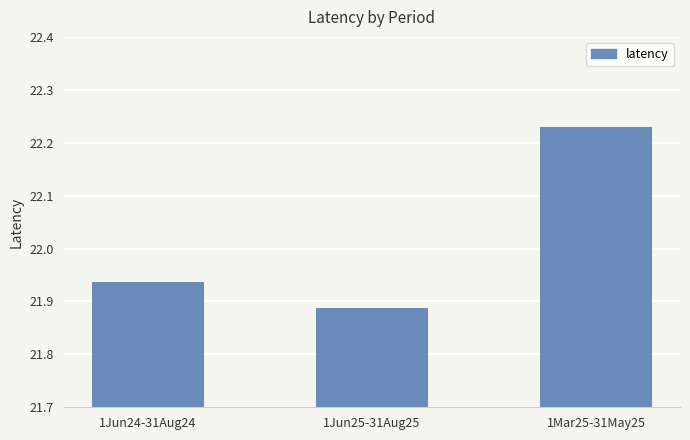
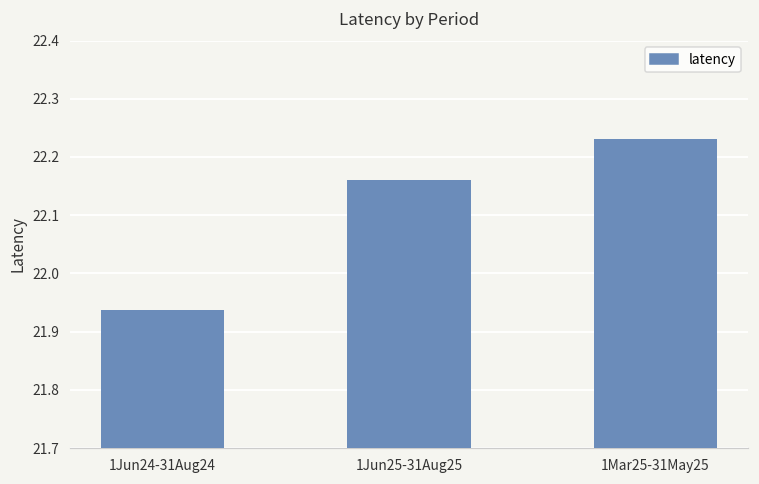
1Jun25-31Aug25: 21.89 -> 22.16
